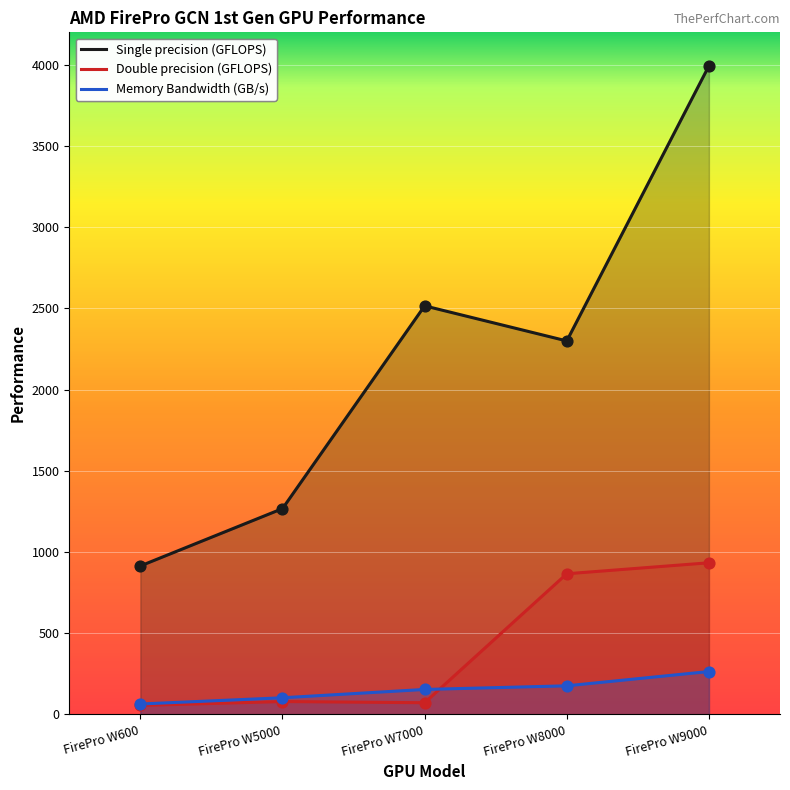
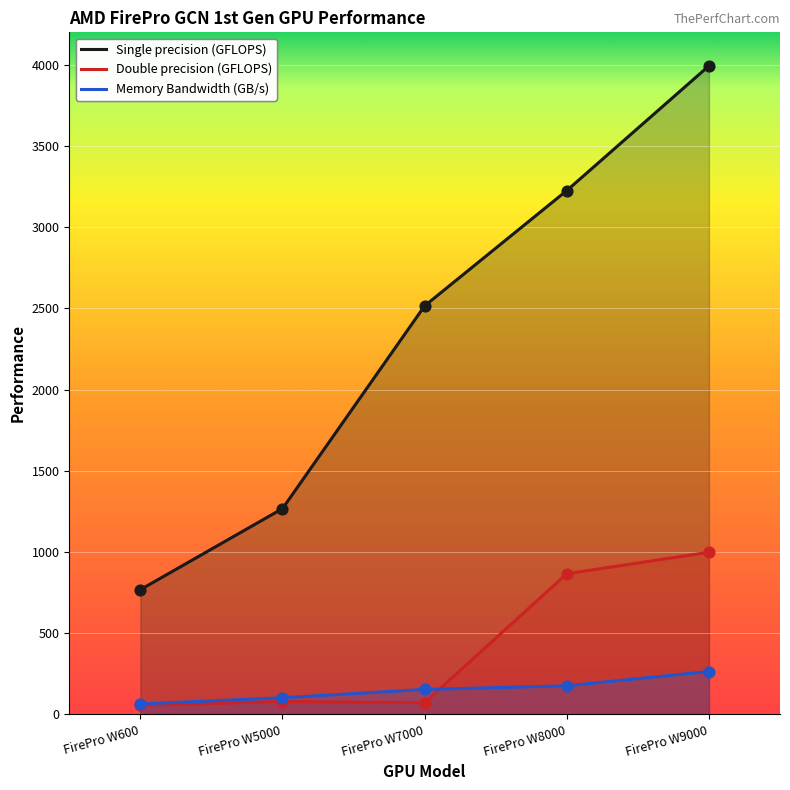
Single precision (GFLOPS), FirePro W600: 910 -> 770
Single precision (GFLOPS), FirePro W8000: 2300 -> 3230
Double precision (GFLOPS), FirePro W9000: 930 -> 1000
